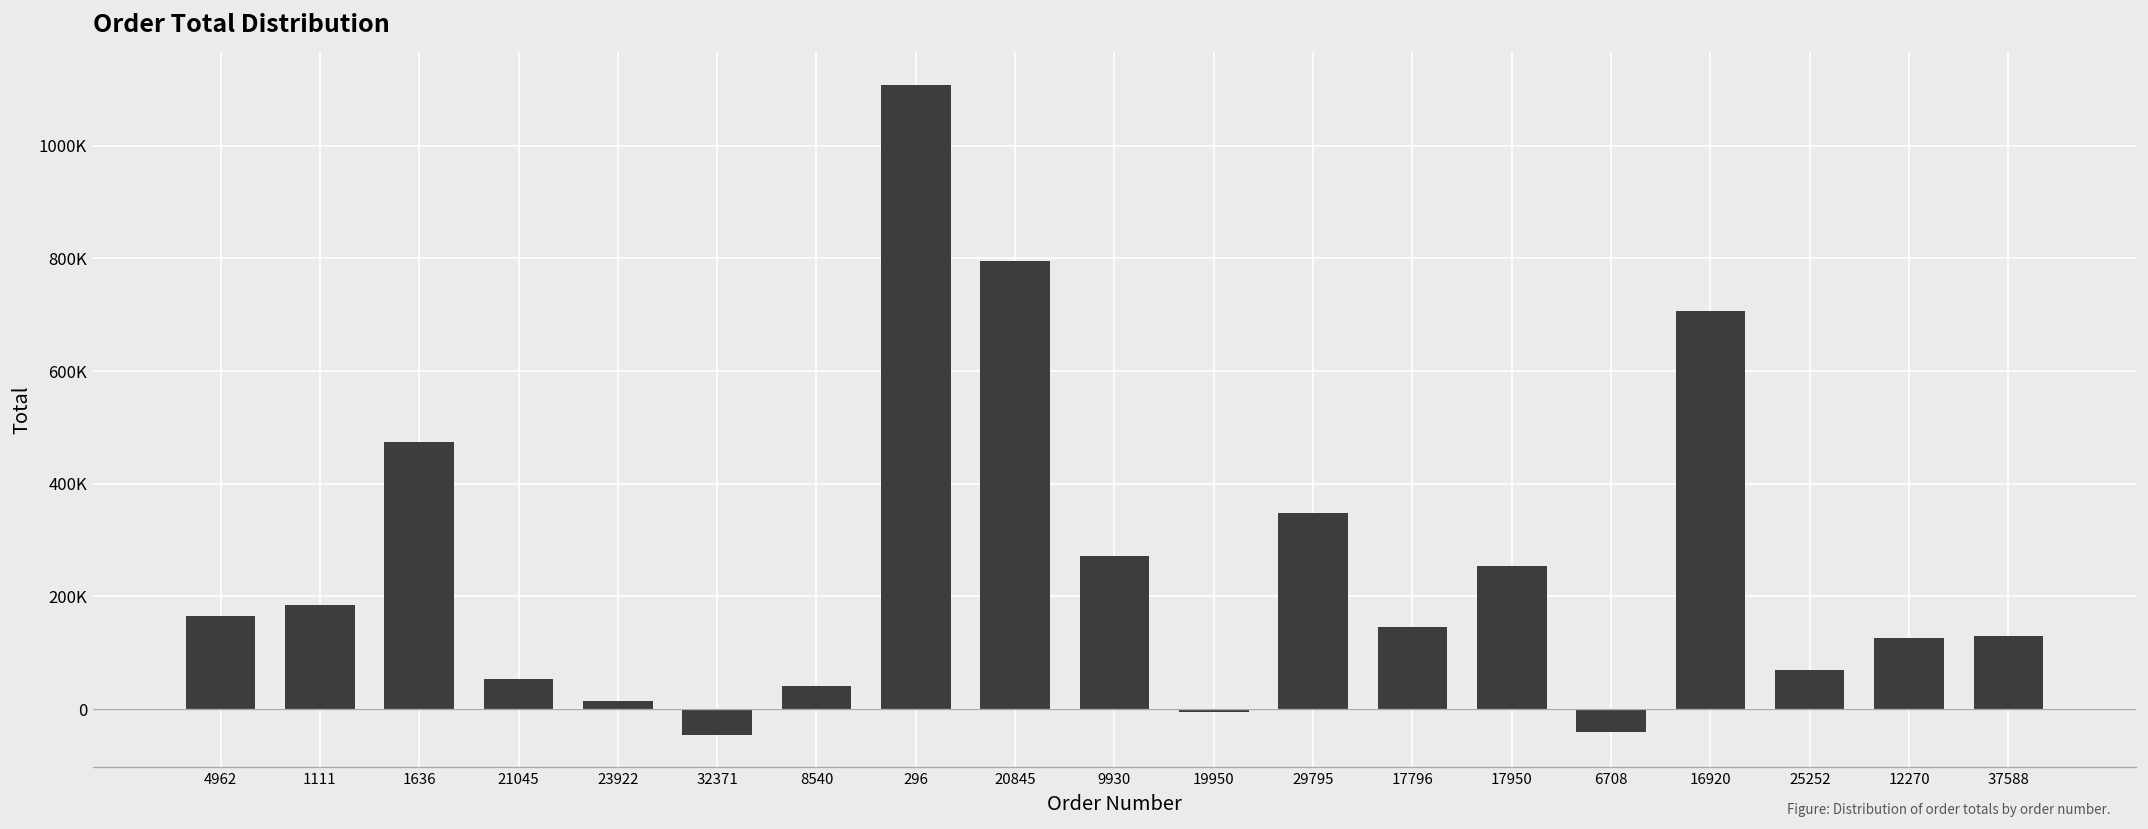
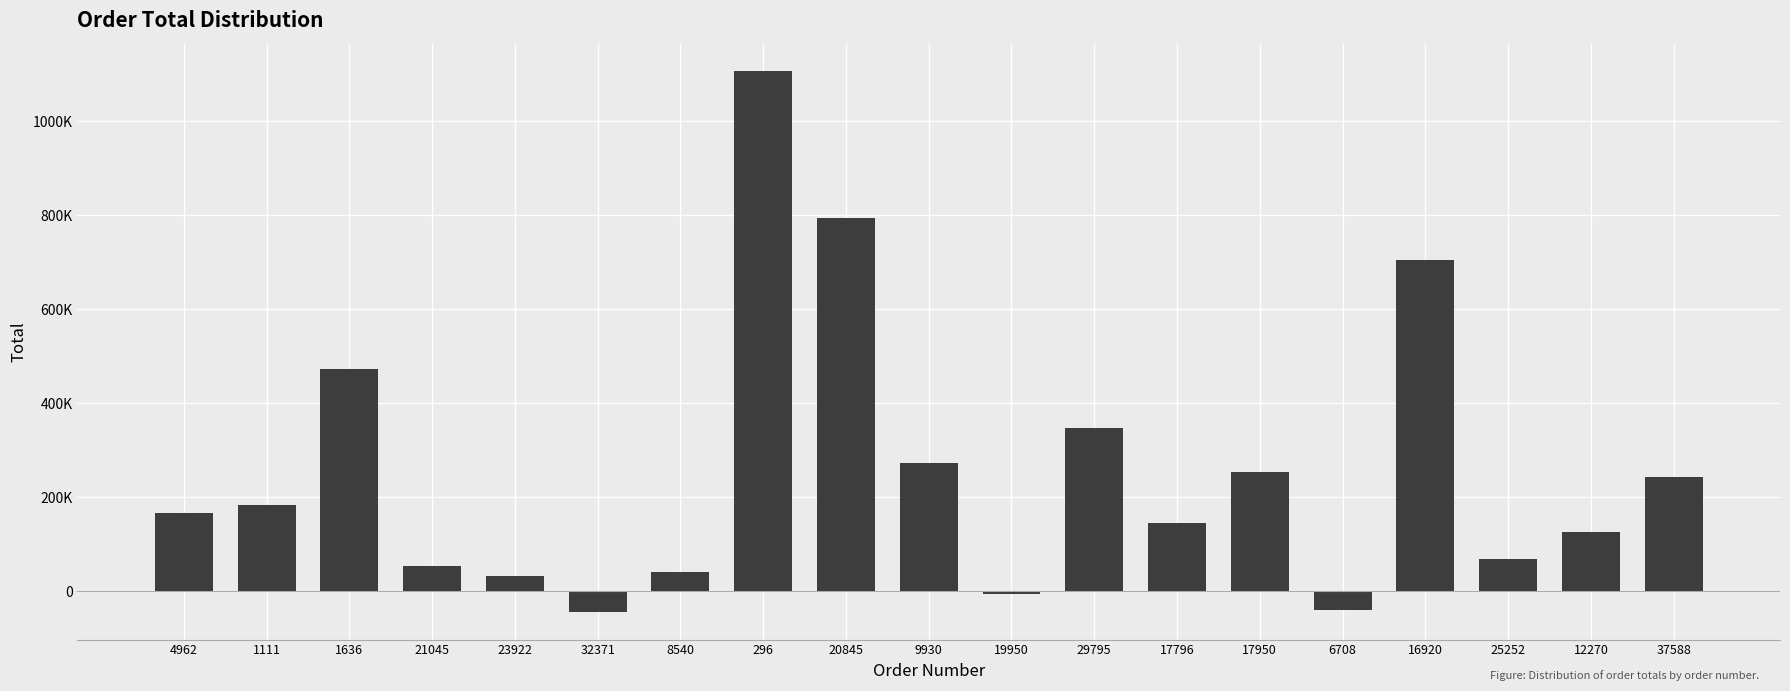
23922: 10000 -> 30000
37588: 130000 -> 240000
